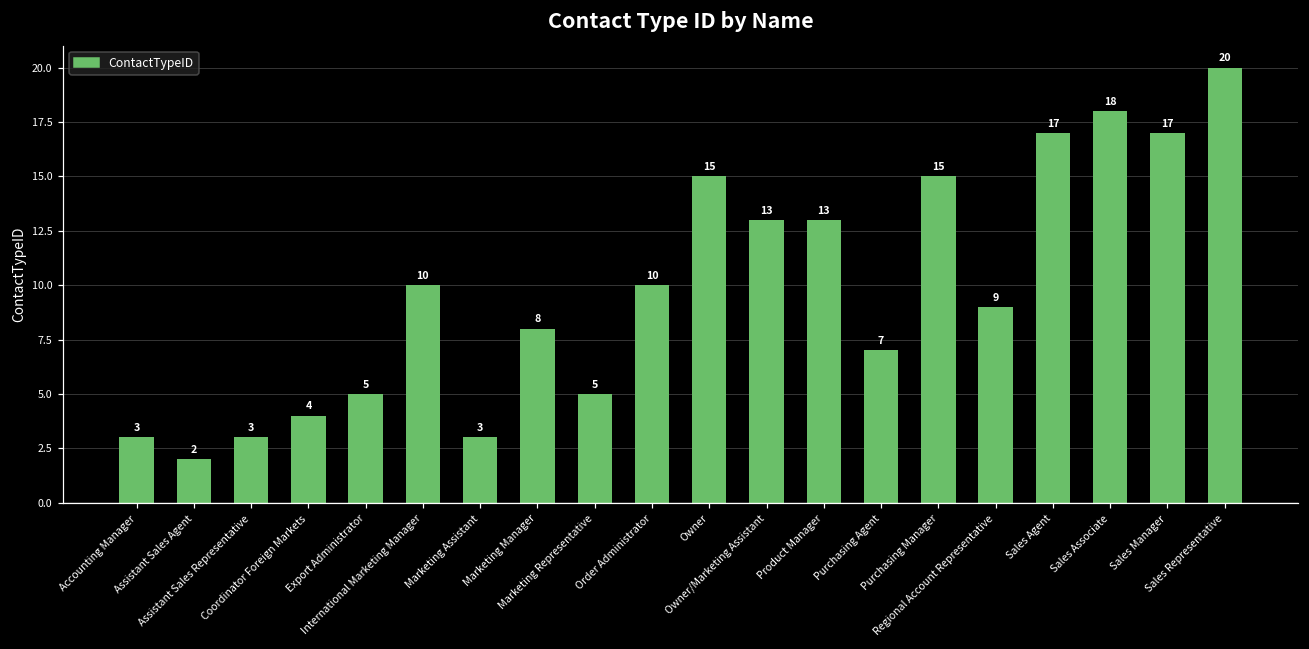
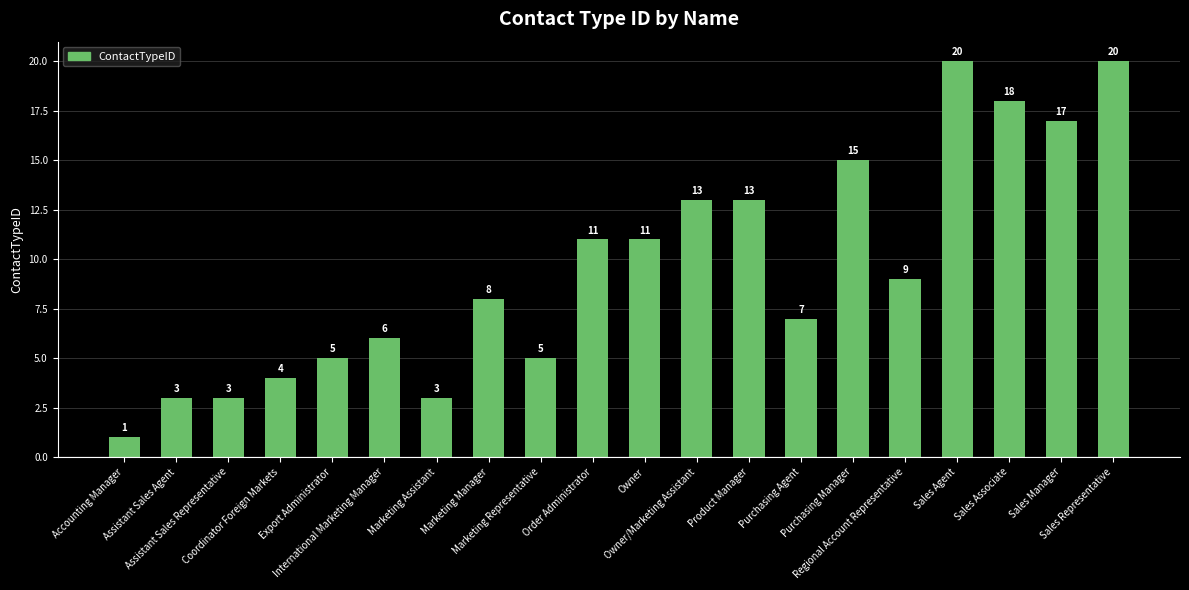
Accounting Manager: 3 -> 1
Assistant Sales Agent: 2 -> 3
International Marketing Manager: 10 -> 6
Order Administrator: 10 -> 11
Owner: 15 -> 11
Sales Agent: 17 -> 20
